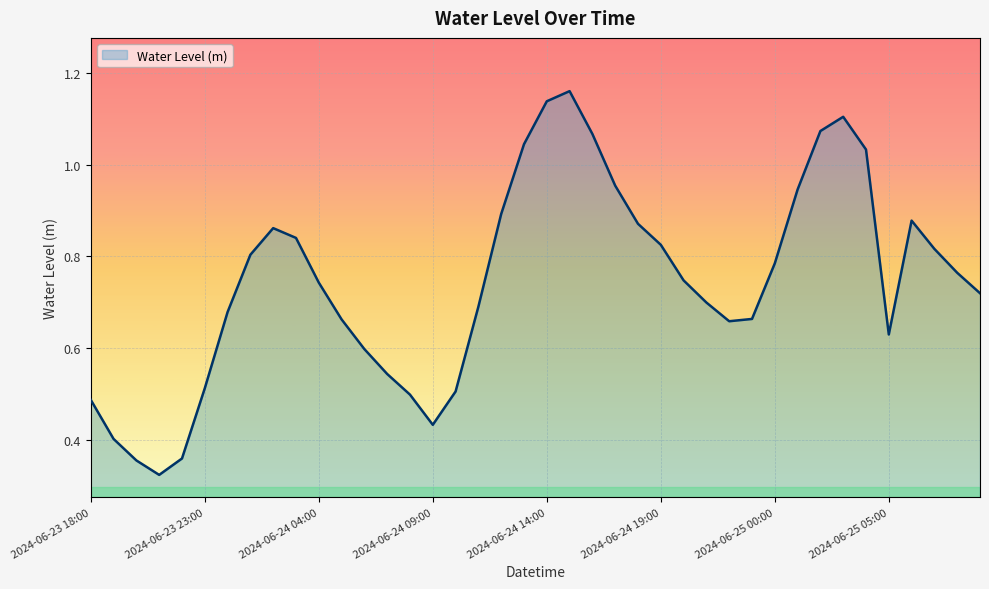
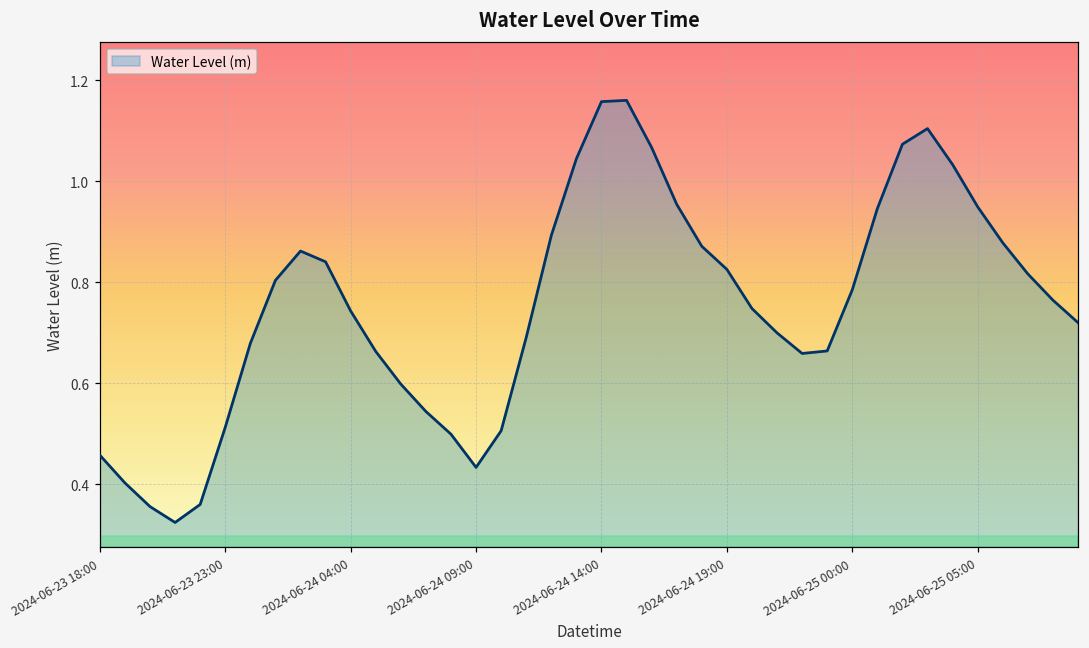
2024-06-23 18:00: 0.49 -> 0.46
2024-06-24 14:00: 1.14 -> 1.16
2024-06-25 05:00: 0.63 -> 0.95
